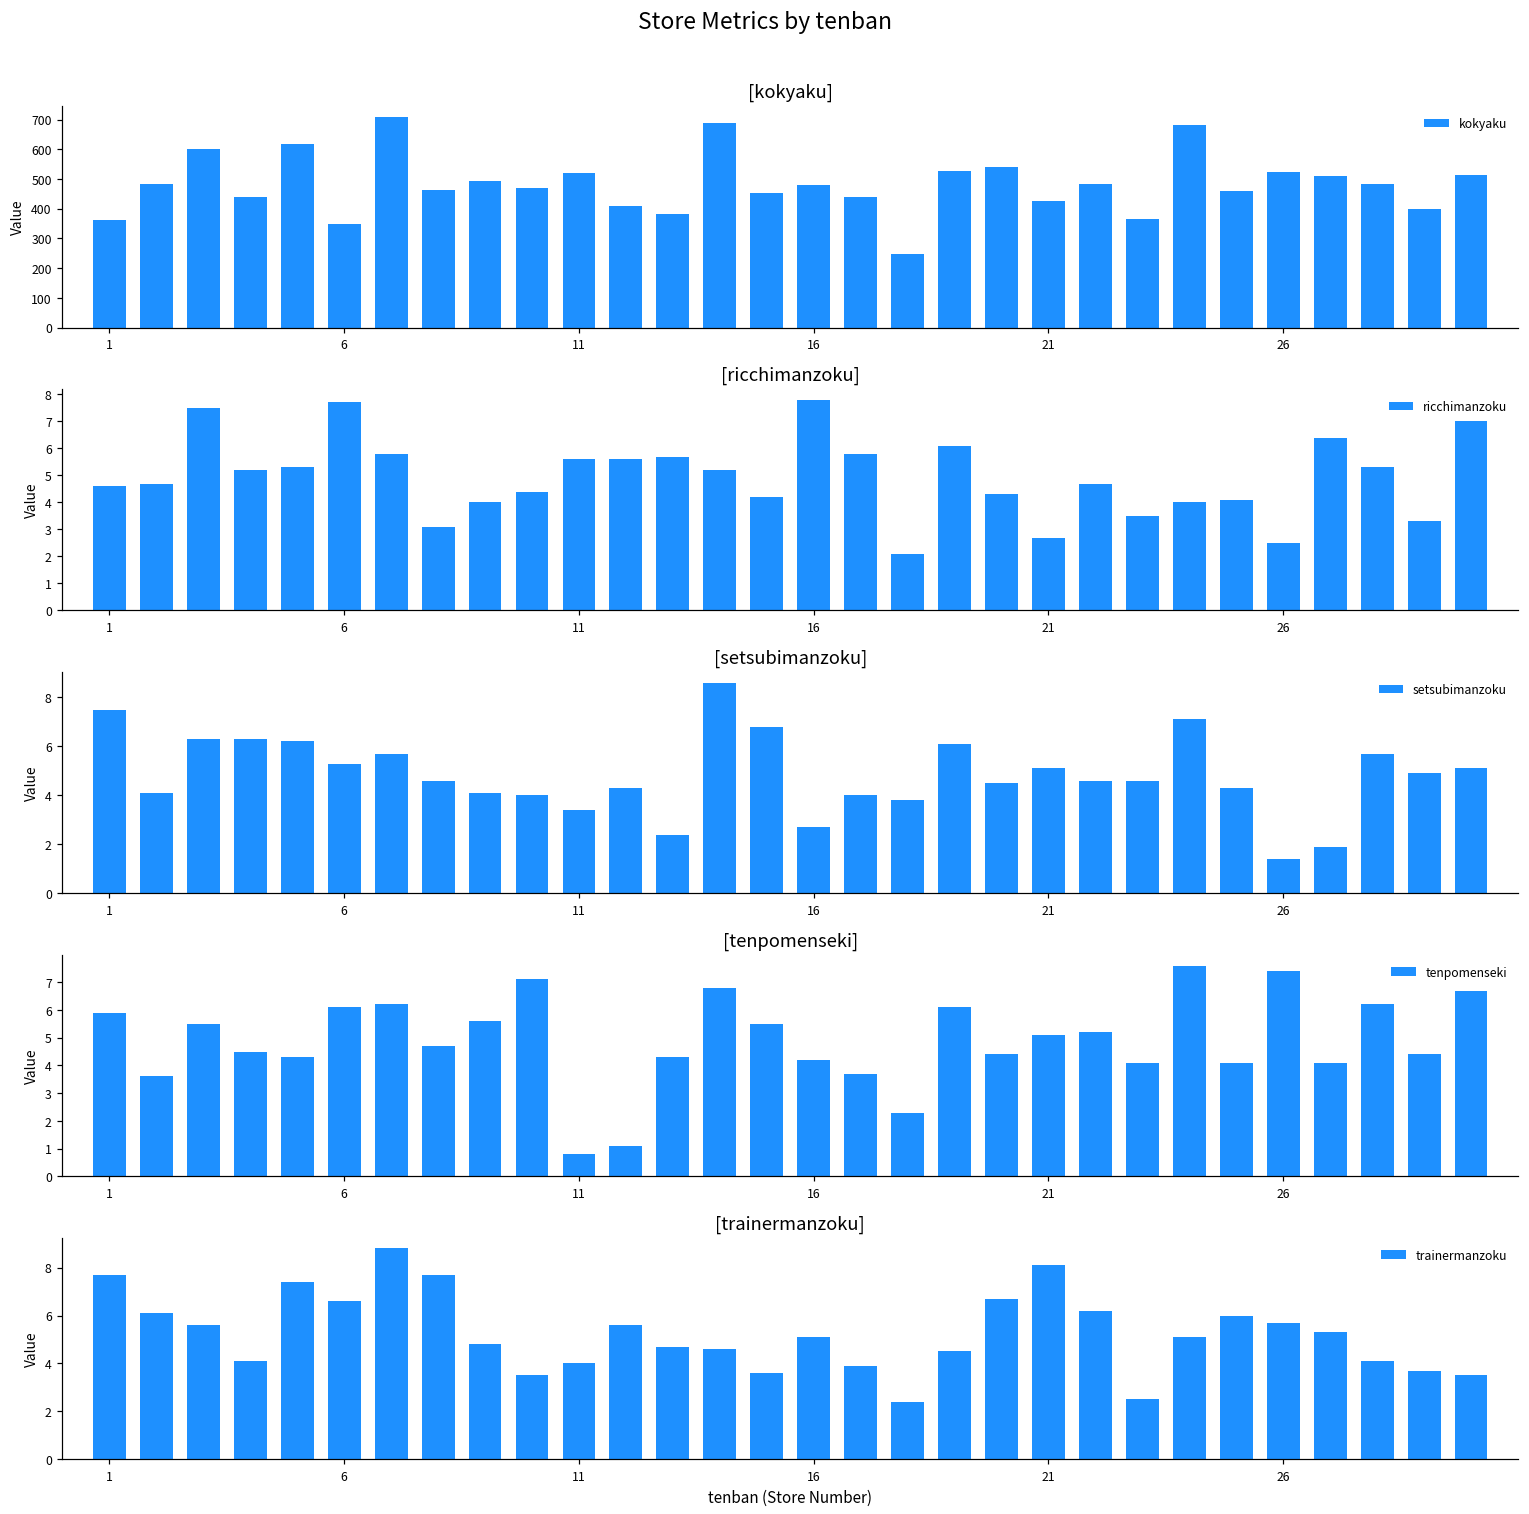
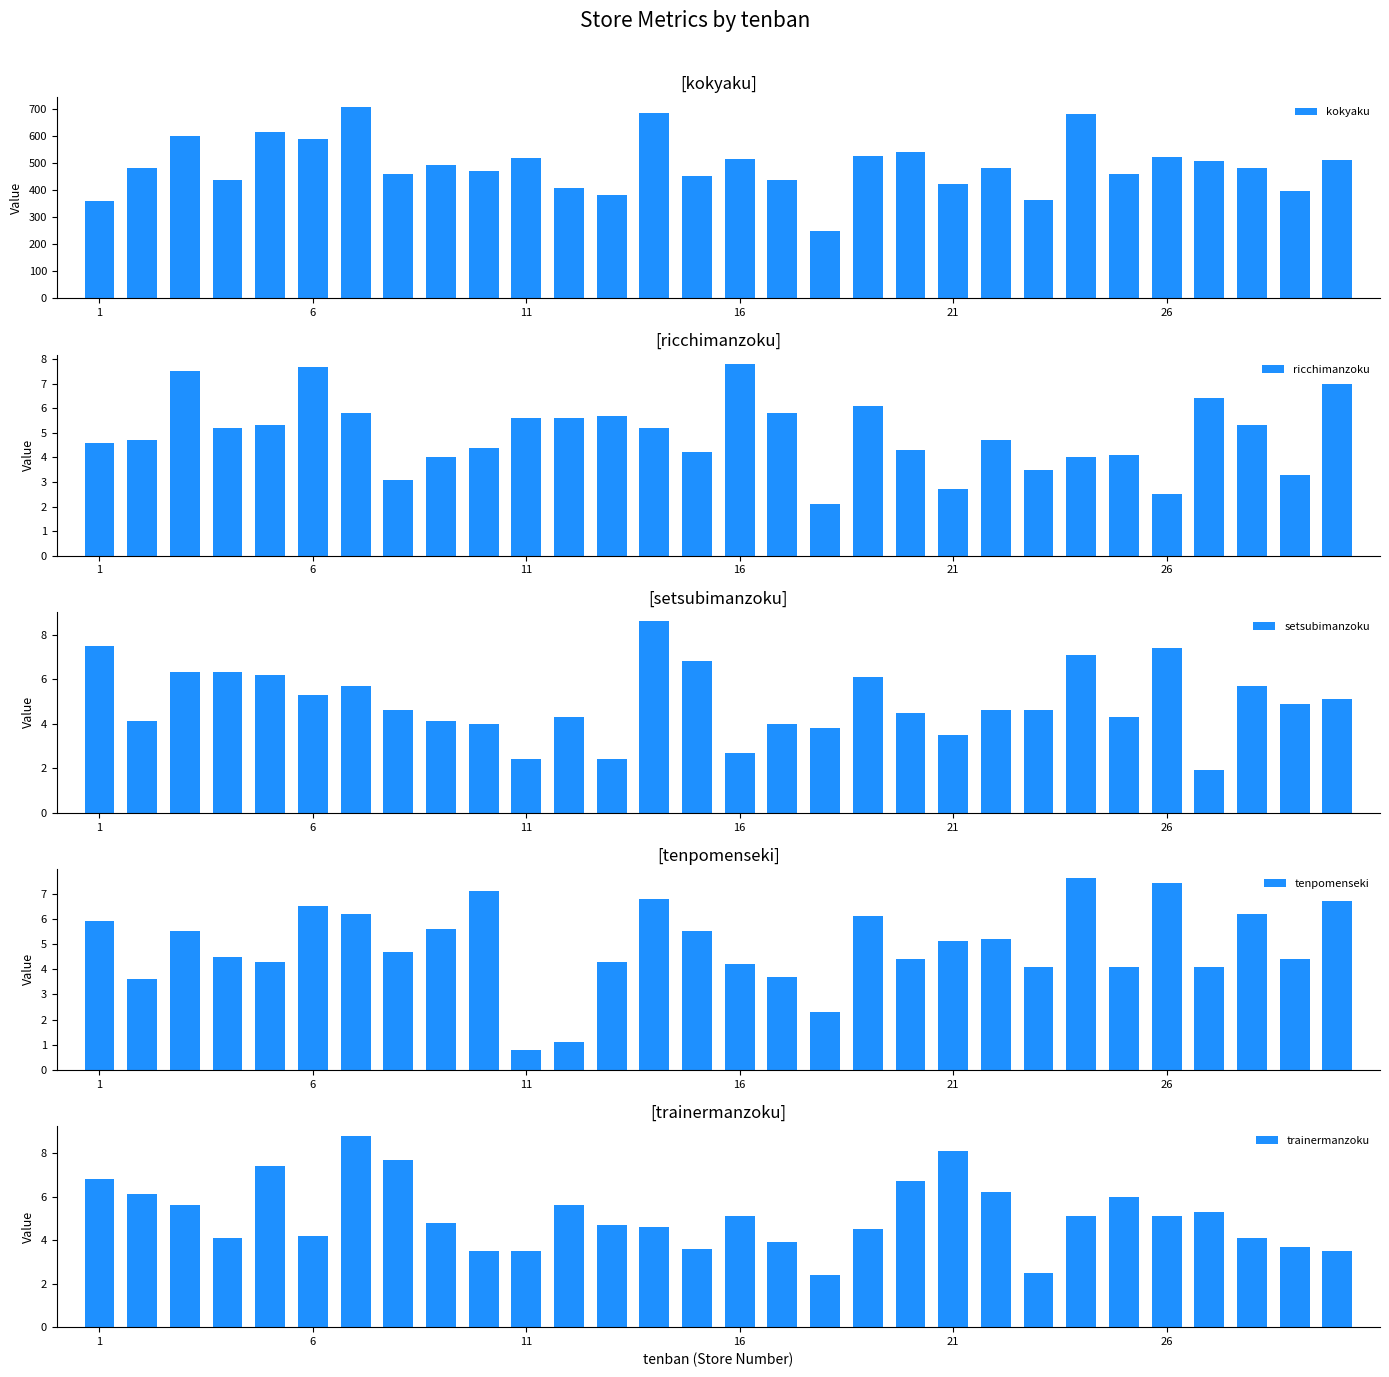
[kokyaku], 6: 350 -> 590
[kokyaku], 16: 480 -> 520
[setsubimanzoku], 11: 3.4 -> 2.4
[setsubimanzoku], 21: 5.1 -> 3.5
[setsubimanzoku], 26: 1.4 -> 7.4
[tenpomenseki], 6: 6.1 -> 6.5
[trainermanzoku], 1: 7.7 -> 6.8
[trainermanzoku], 6: 6.6 -> 4.2
[trainermanzoku], 11: 4.0 -> 3.5
[trainermanzoku], 26: 5.7 -> 5.1
